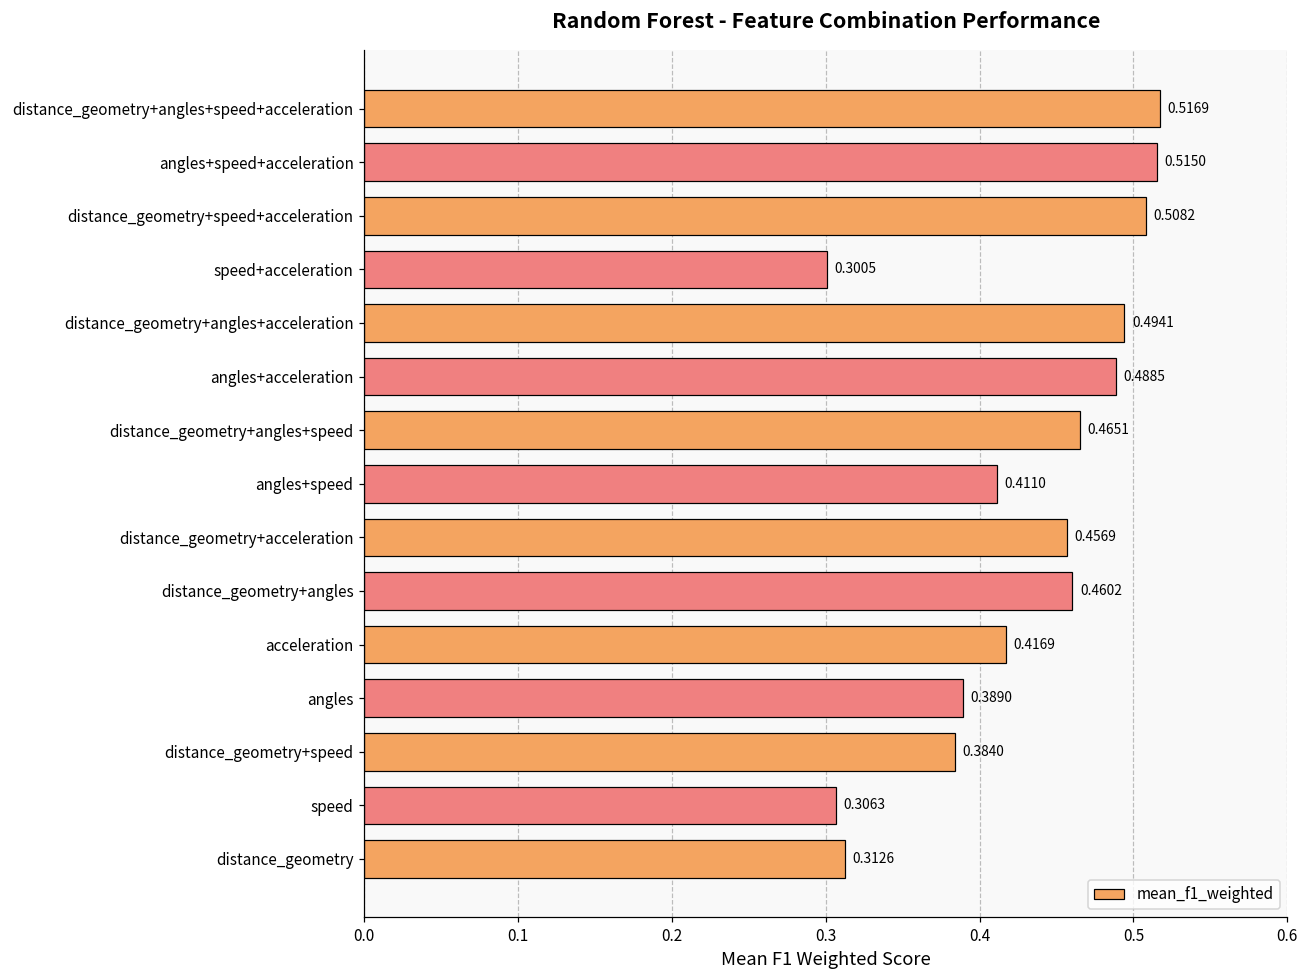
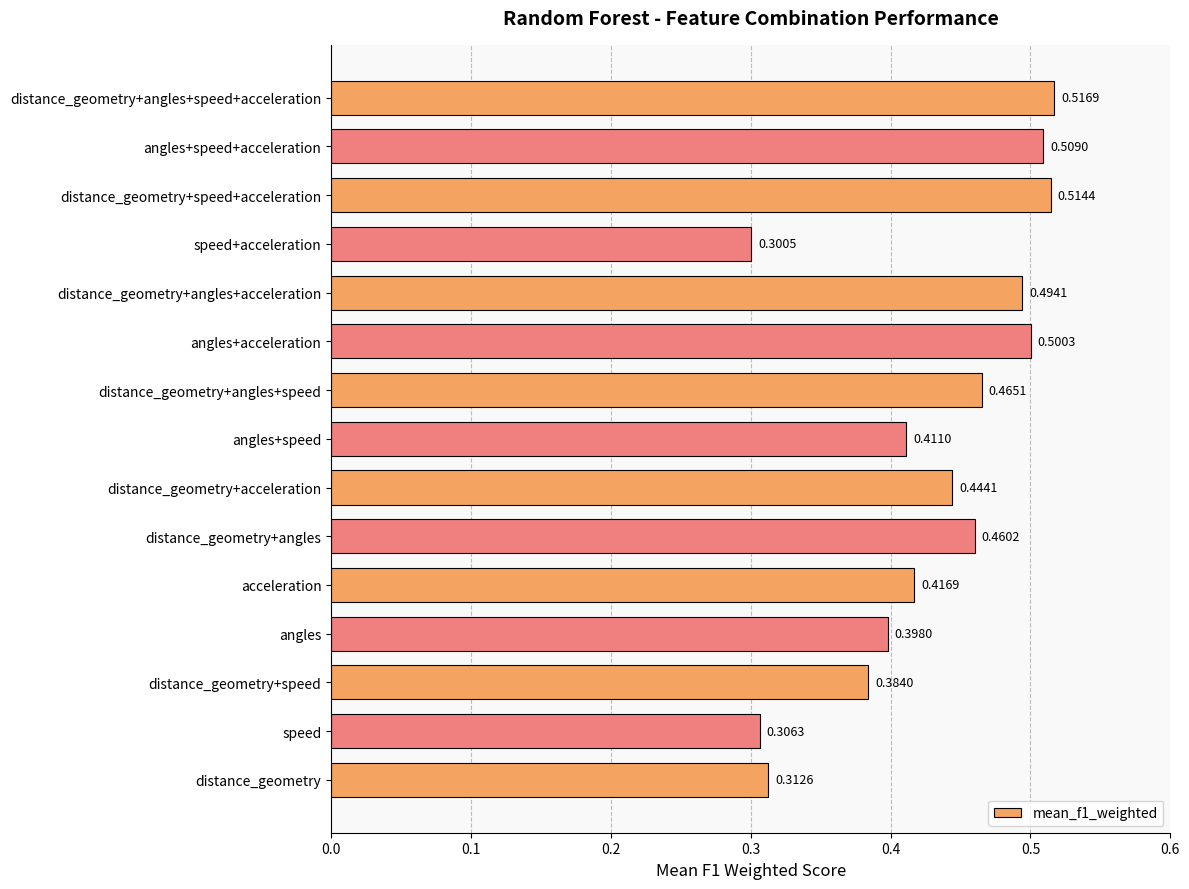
angles+speed+acceleration: 0.5150 -> 0.5090
distance_geometry+speed+acceleration: 0.5082 -> 0.5144
angles+acceleration: 0.4885 -> 0.5003
distance_geometry+acceleration: 0.4569 -> 0.4441
angles: 0.3890 -> 0.3980
